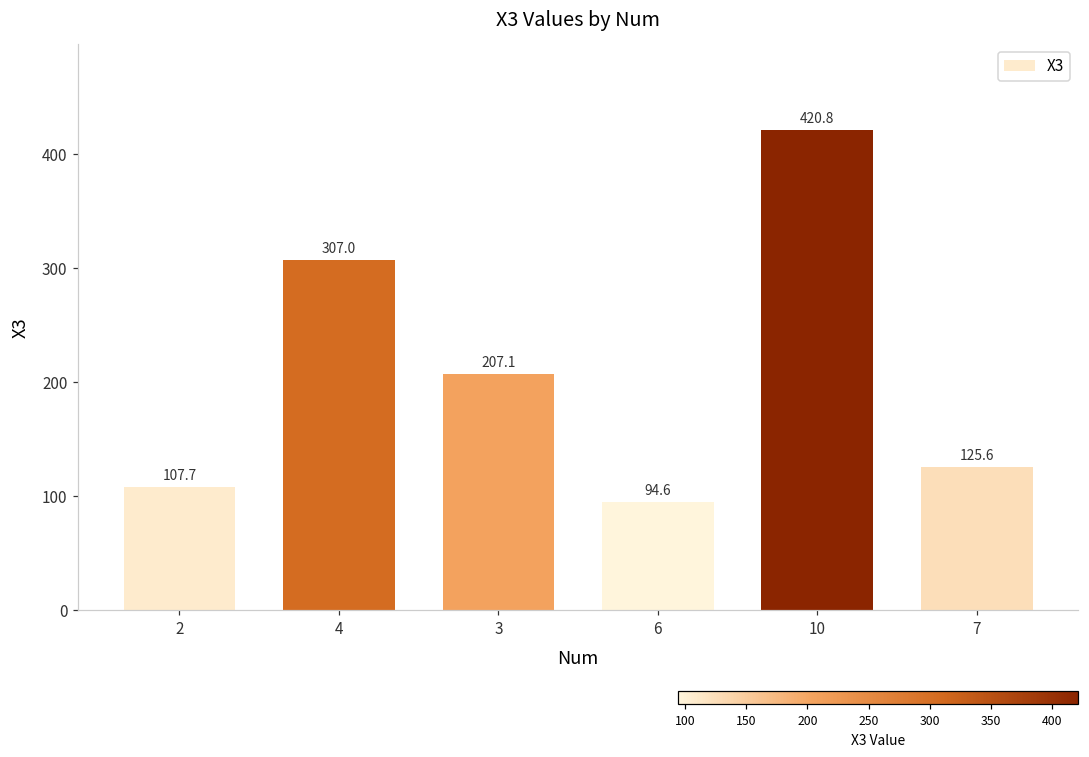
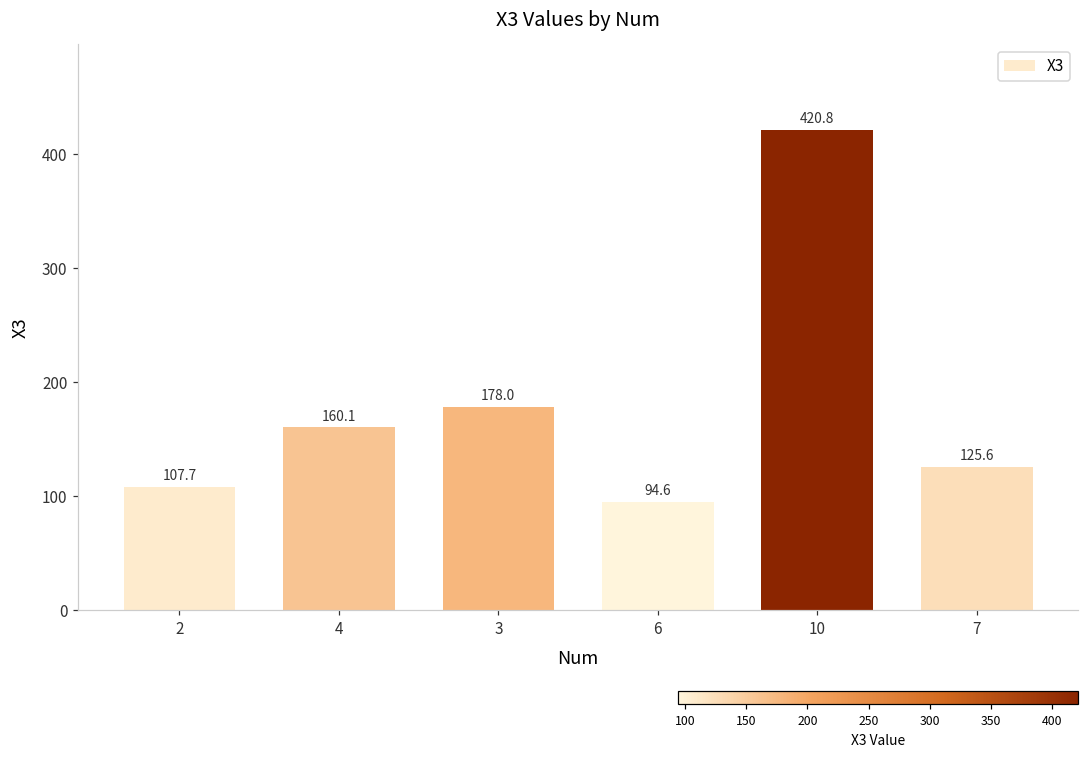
4: 307.0 -> 160.1
3: 207.1 -> 178.0
